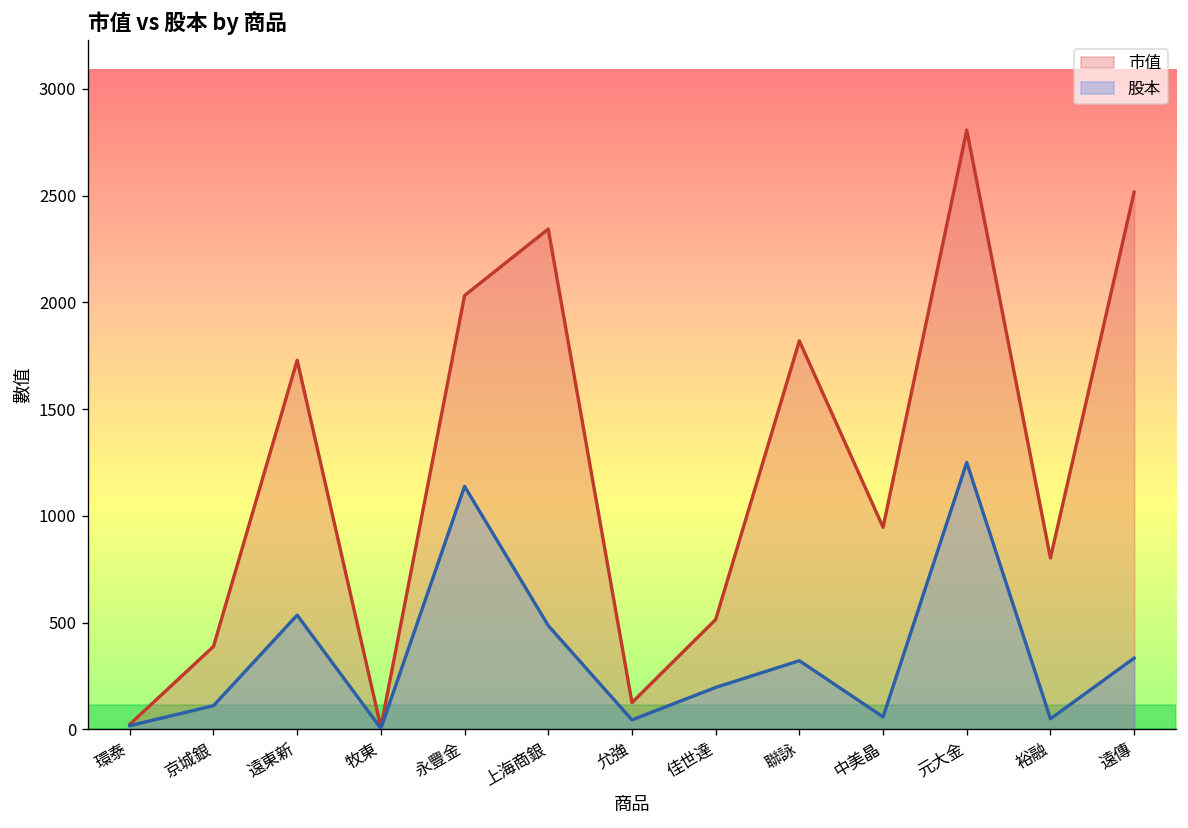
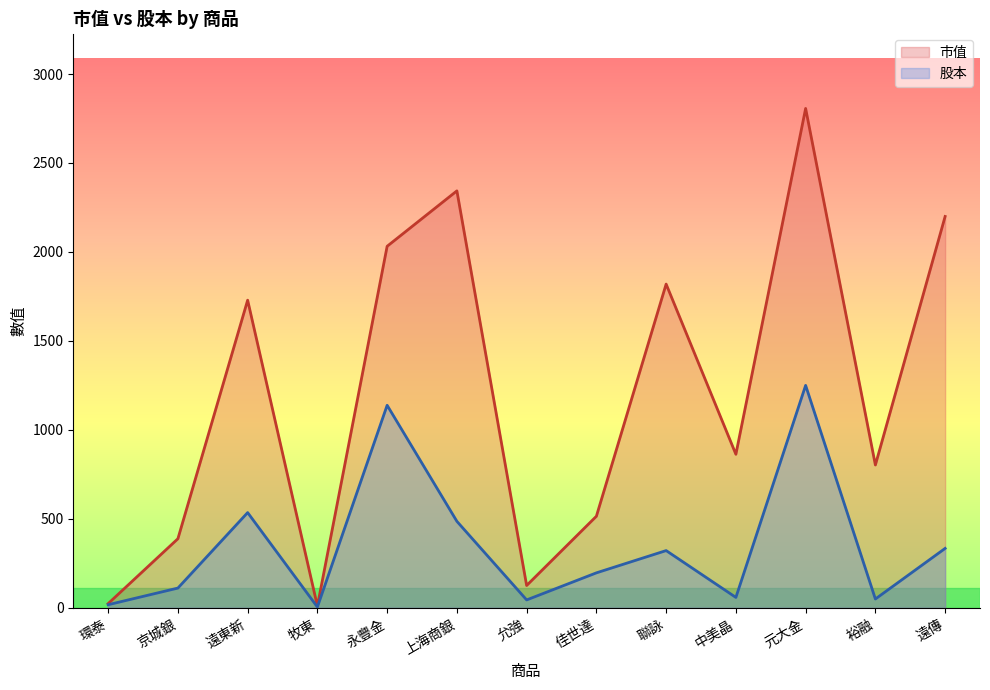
市值, 中美晶: 950 -> 860
市值, 遠傳: 2520 -> 2200
